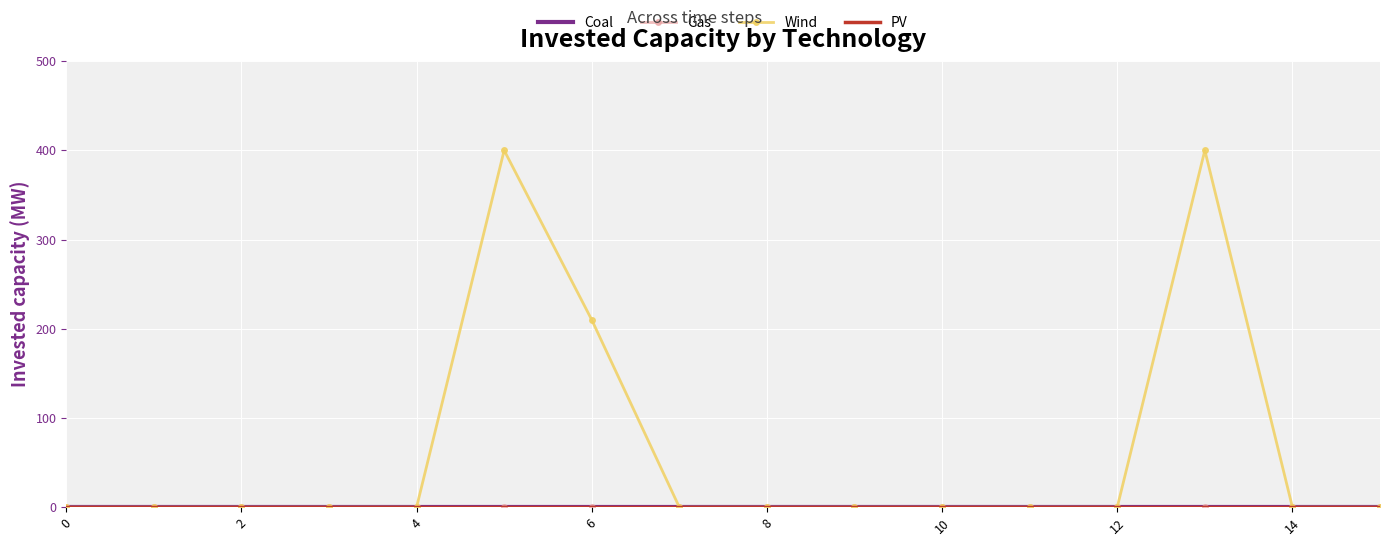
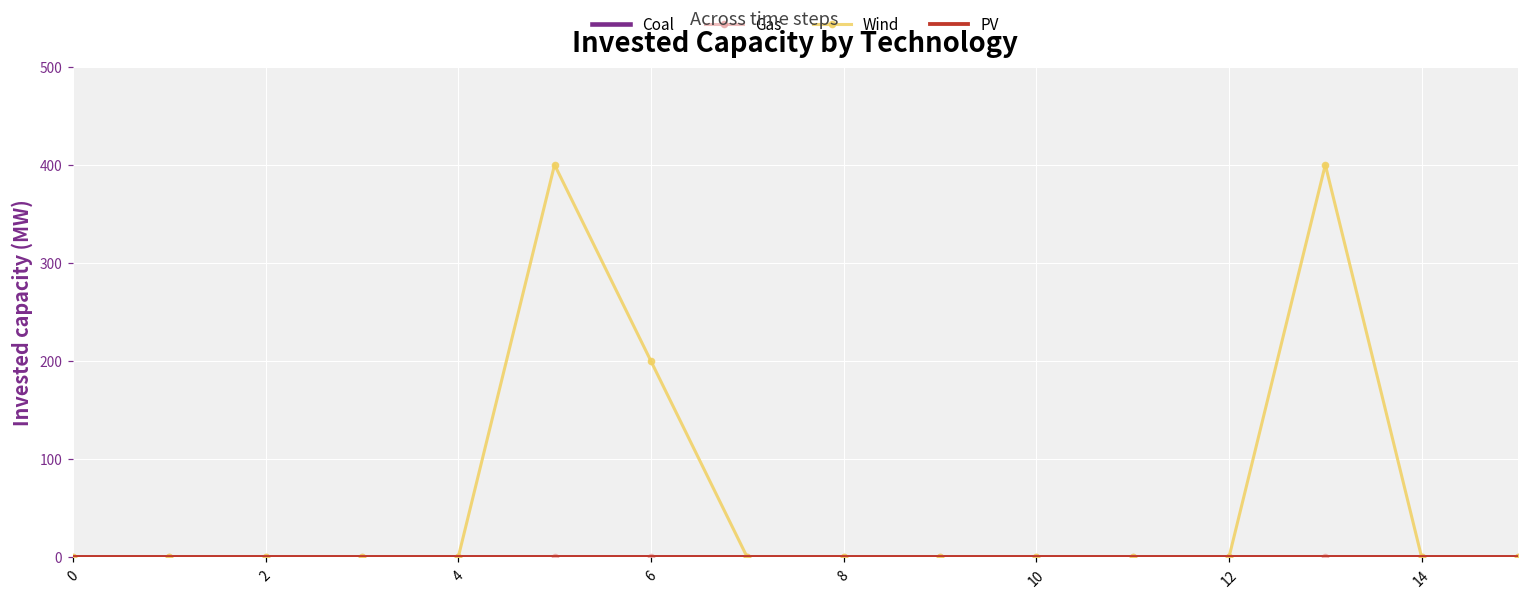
Wind, 6: 210 -> 200
